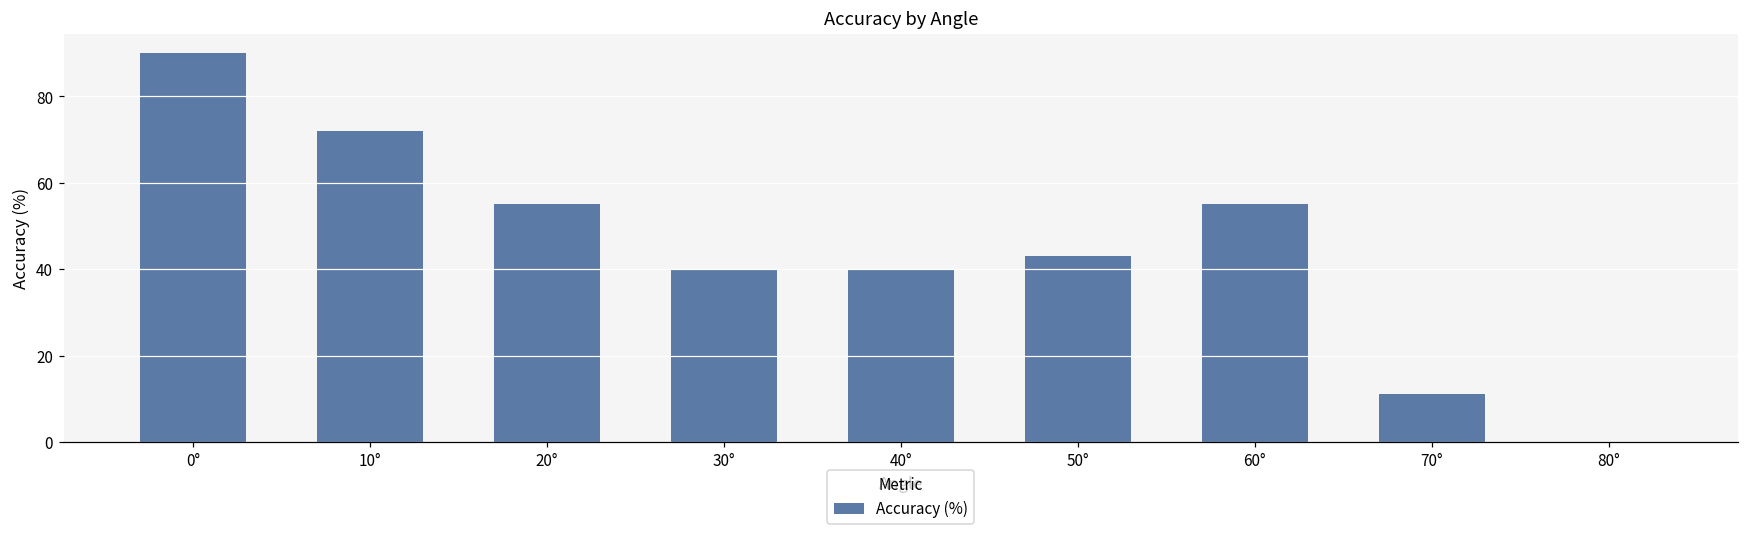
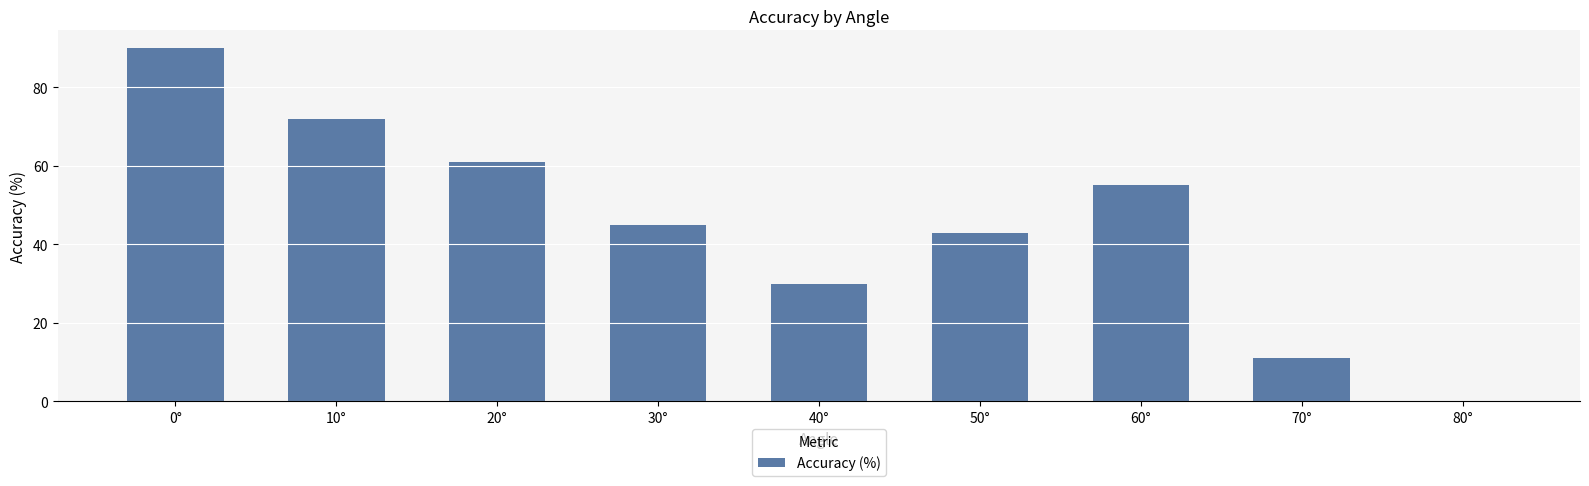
20°: 55 -> 61
30°: 40 -> 45
40°: 40 -> 30
